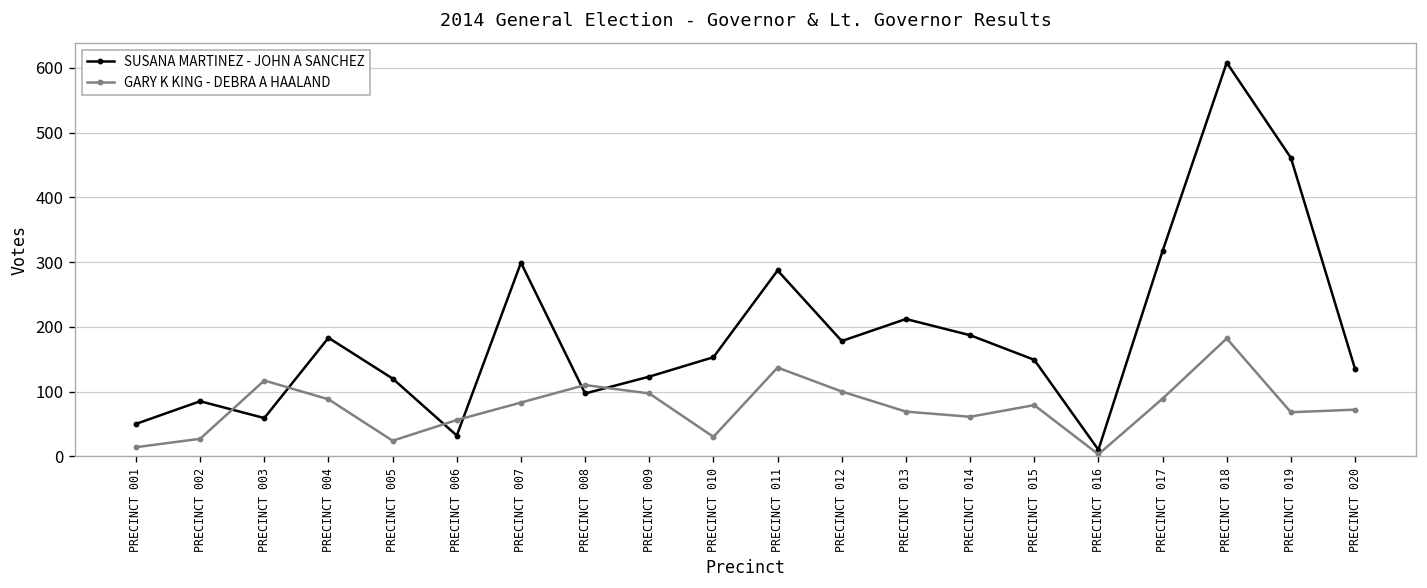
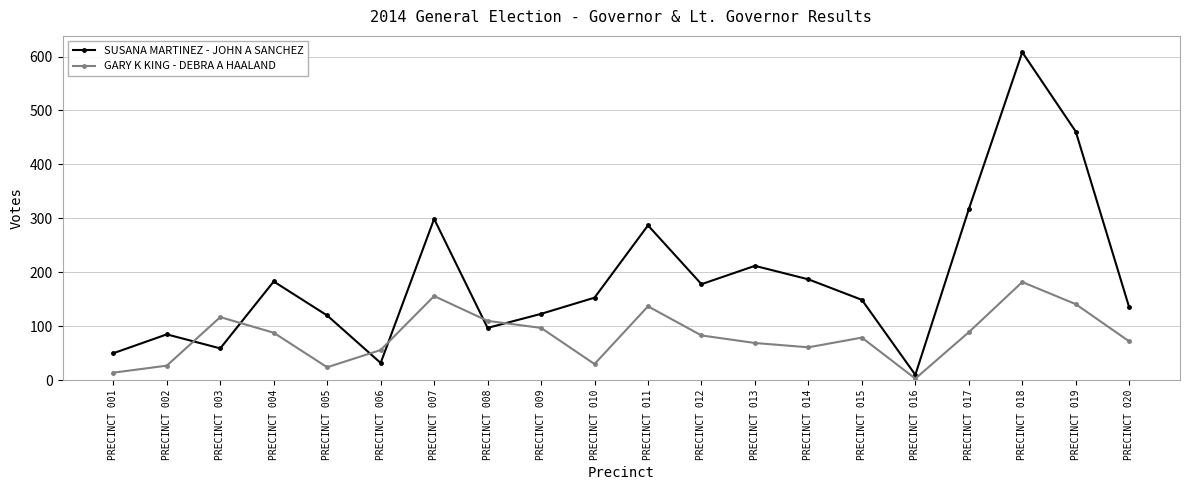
GARY K KING - DEBRA A HAALAND, PRECINCT 007: 80 -> 160
GARY K KING - DEBRA A HAALAND, PRECINCT 012: 100 -> 80
GARY K KING - DEBRA A HAALAND, PRECINCT 019: 70 -> 140
